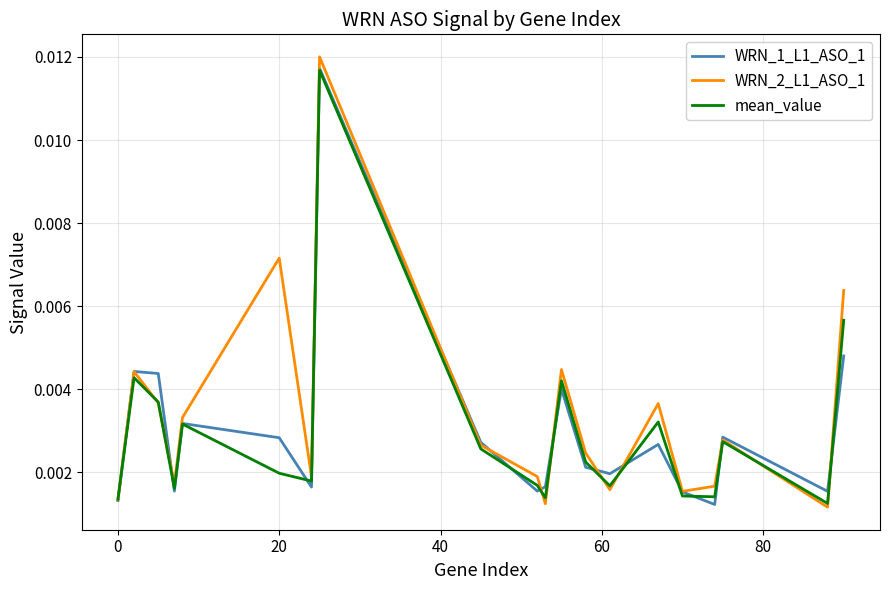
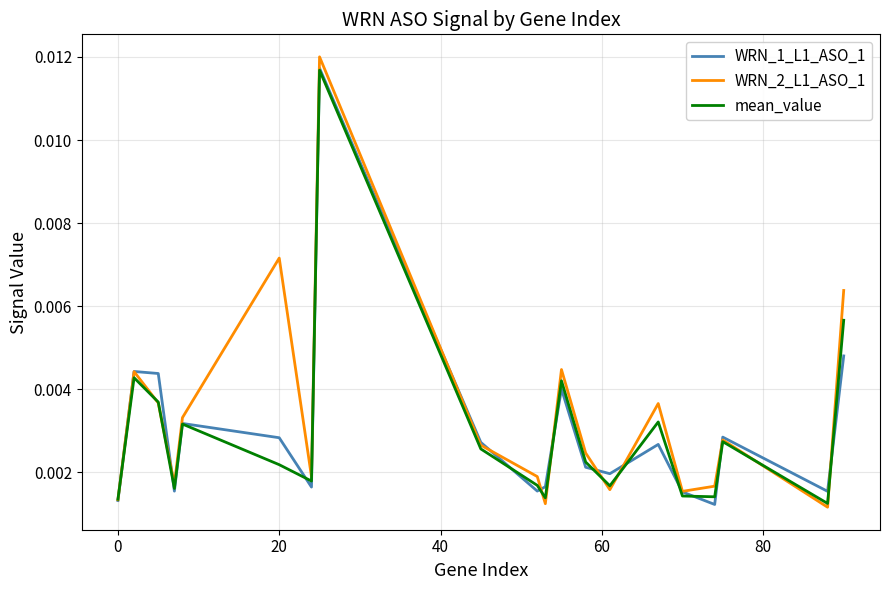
mean_value, 20: 0.0020 -> 0.0022
